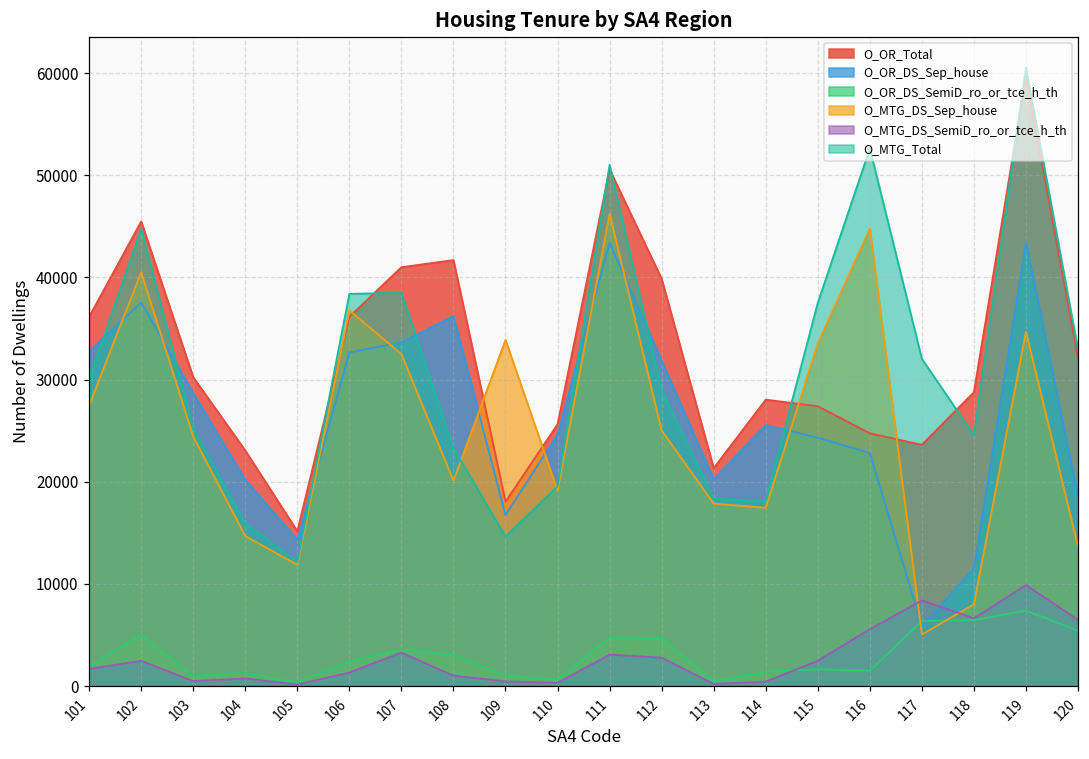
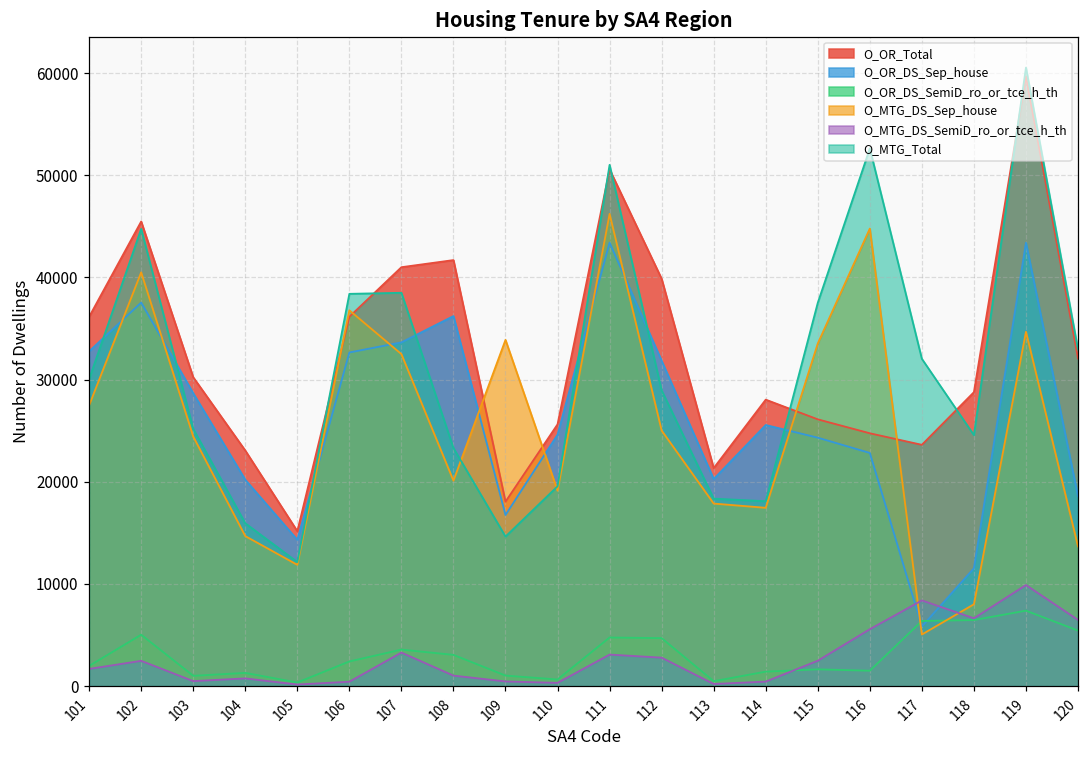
O_MTG_DS_SemiD_ro_or_tce_h_th, 106: 1000 -> 0
O_OR_Total, 115: 27000 -> 26000
